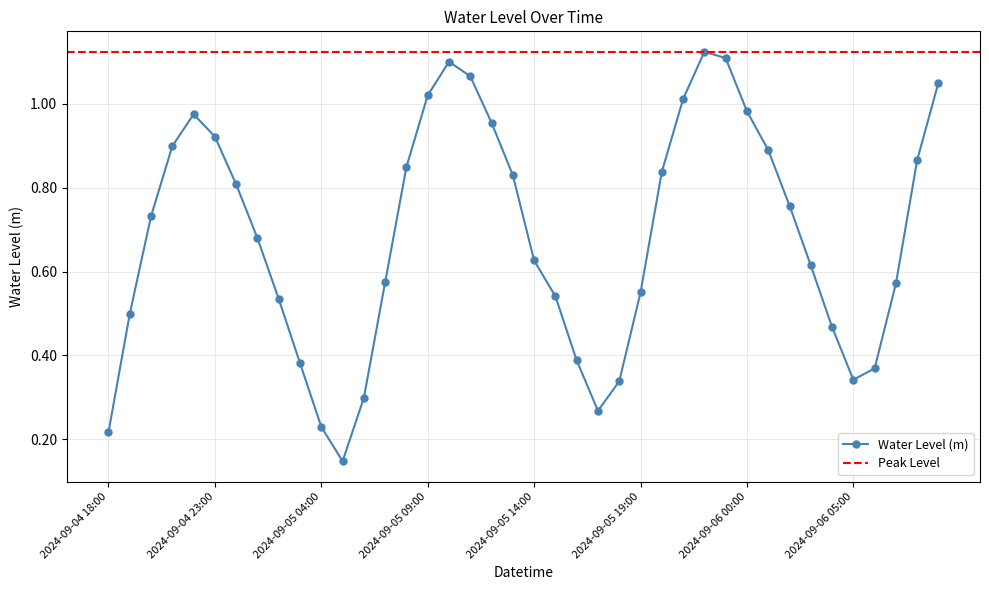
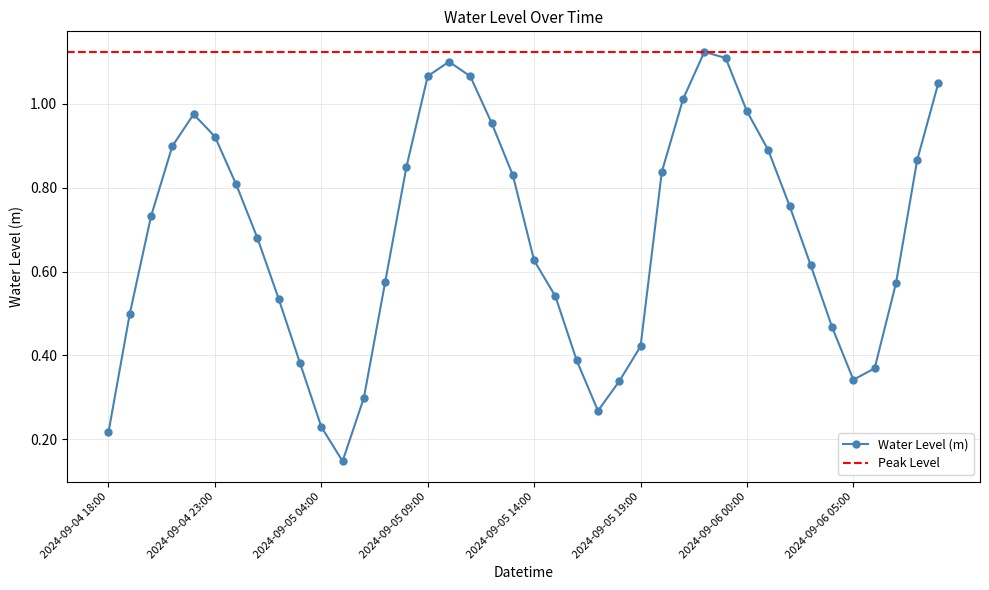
2024-09-05 09:00: 1.02 -> 1.07
2024-09-05 19:00: 0.55 -> 0.42
